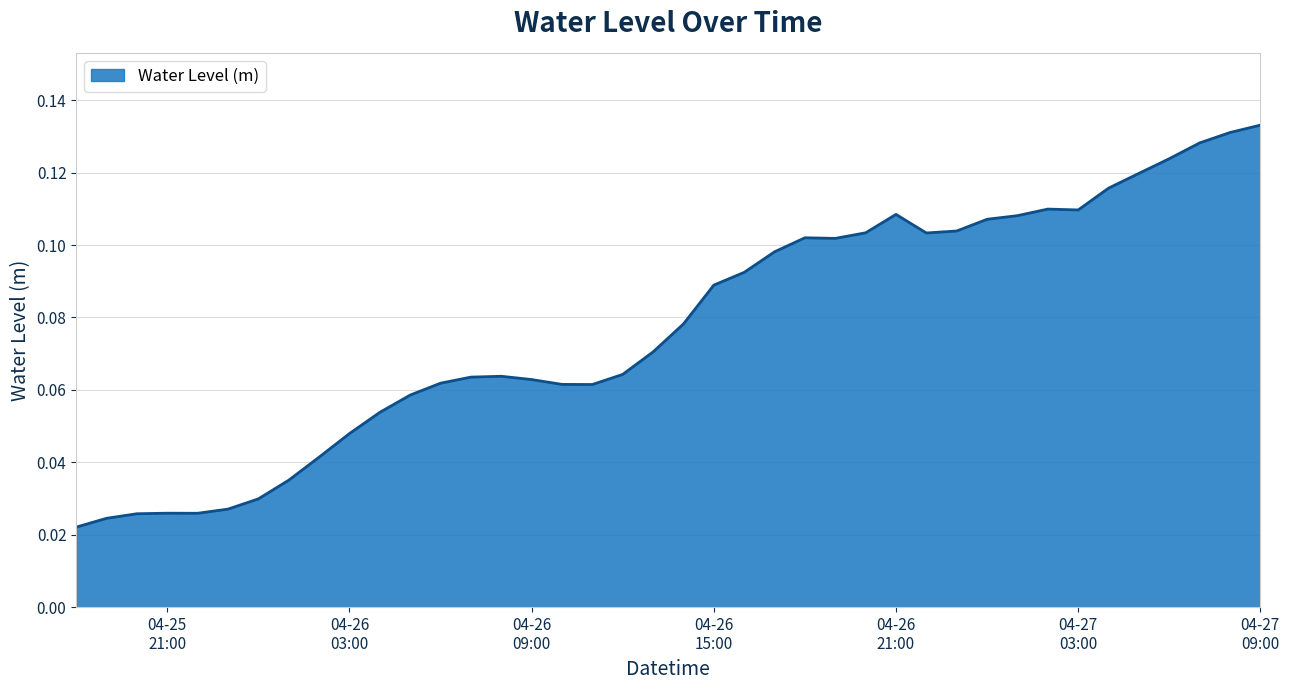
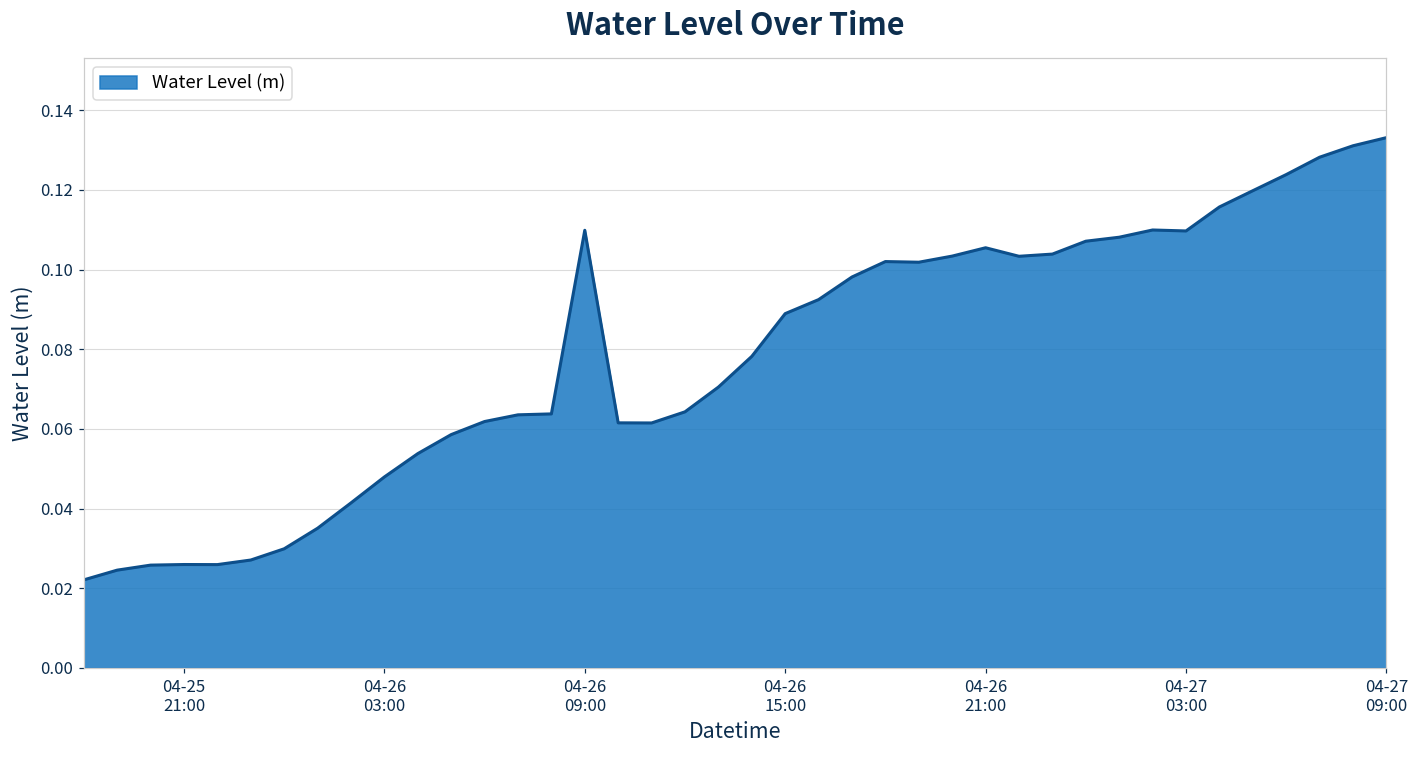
04-26 09:00: 0.063 -> 0.110
04-26 21:00: 0.108 -> 0.105
